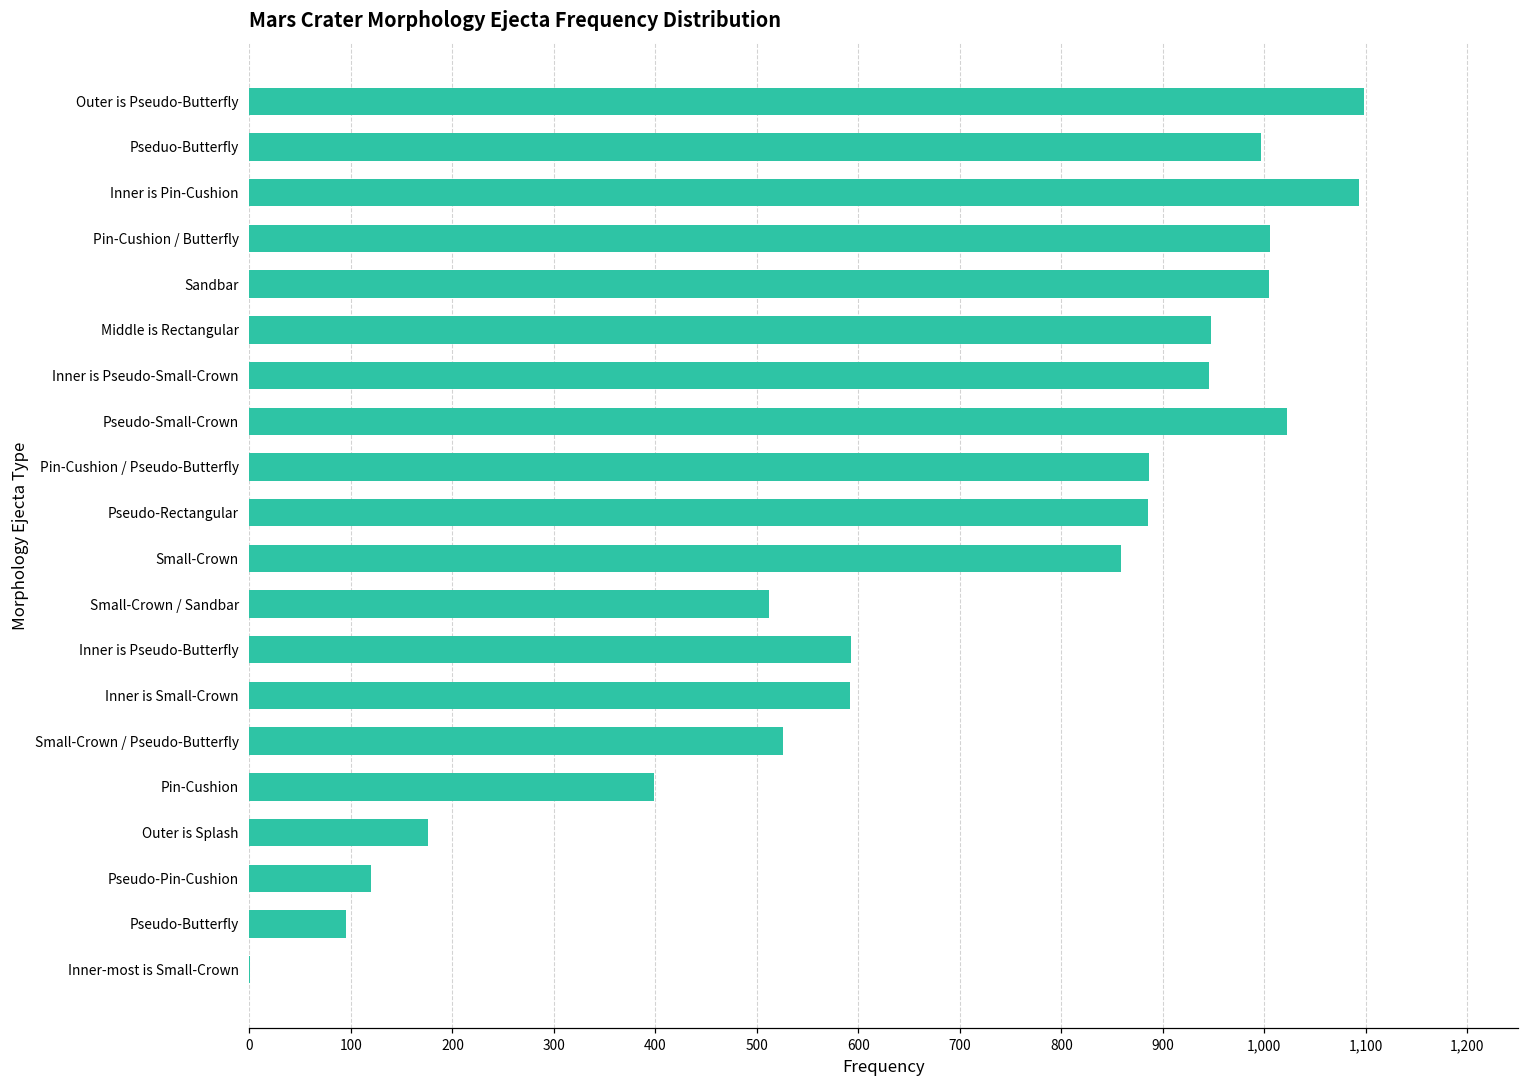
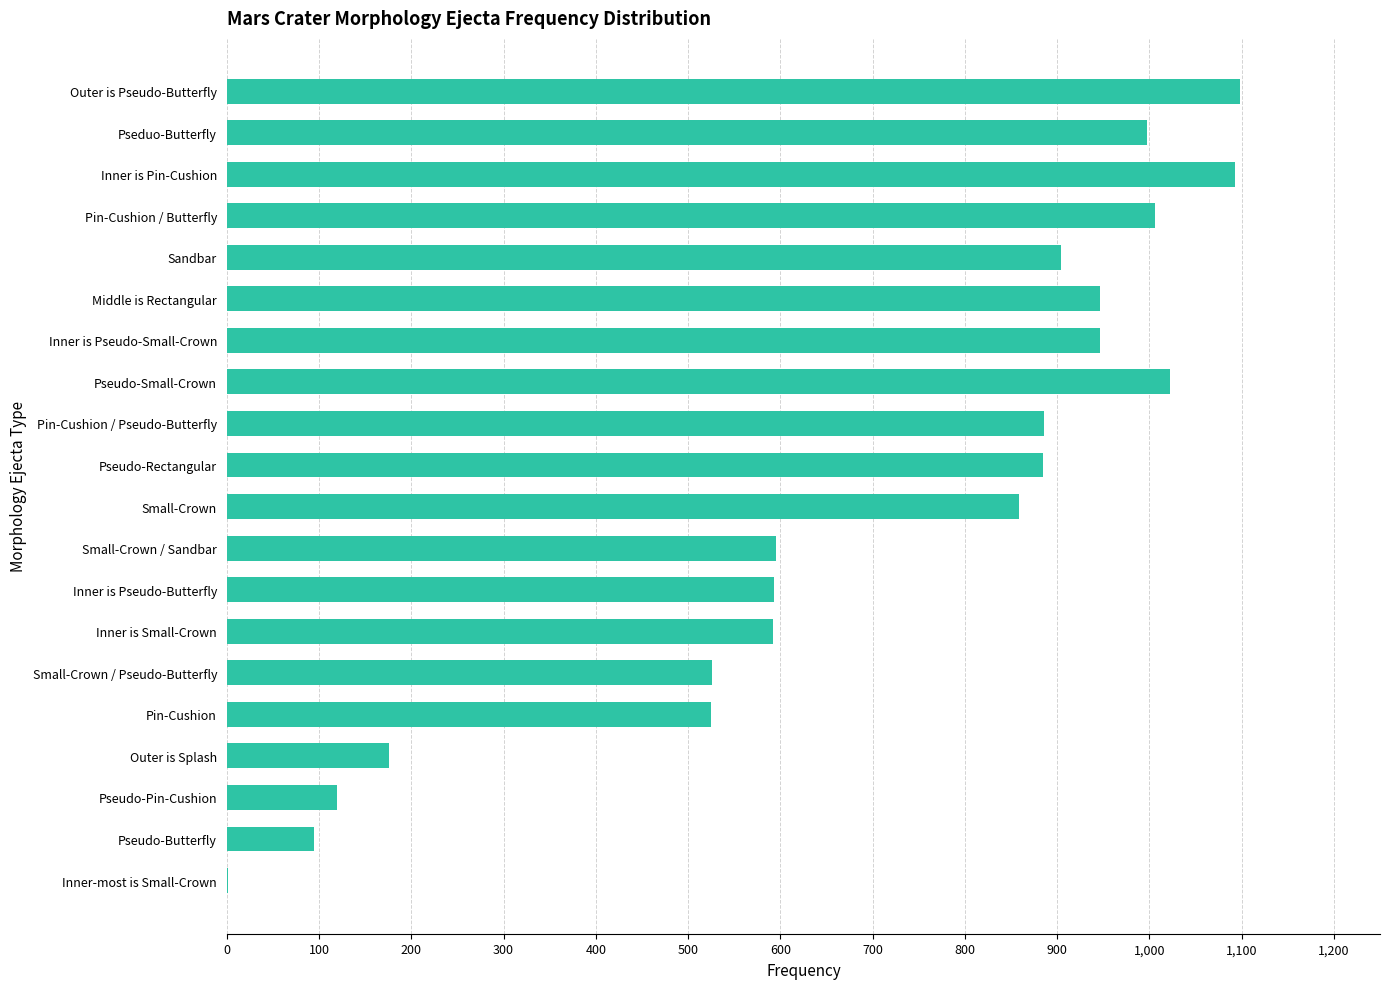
Sandbar: 1,010 -> 900
Small-Crown / Sandbar: 510 -> 600
Pin-Cushion: 400 -> 530
